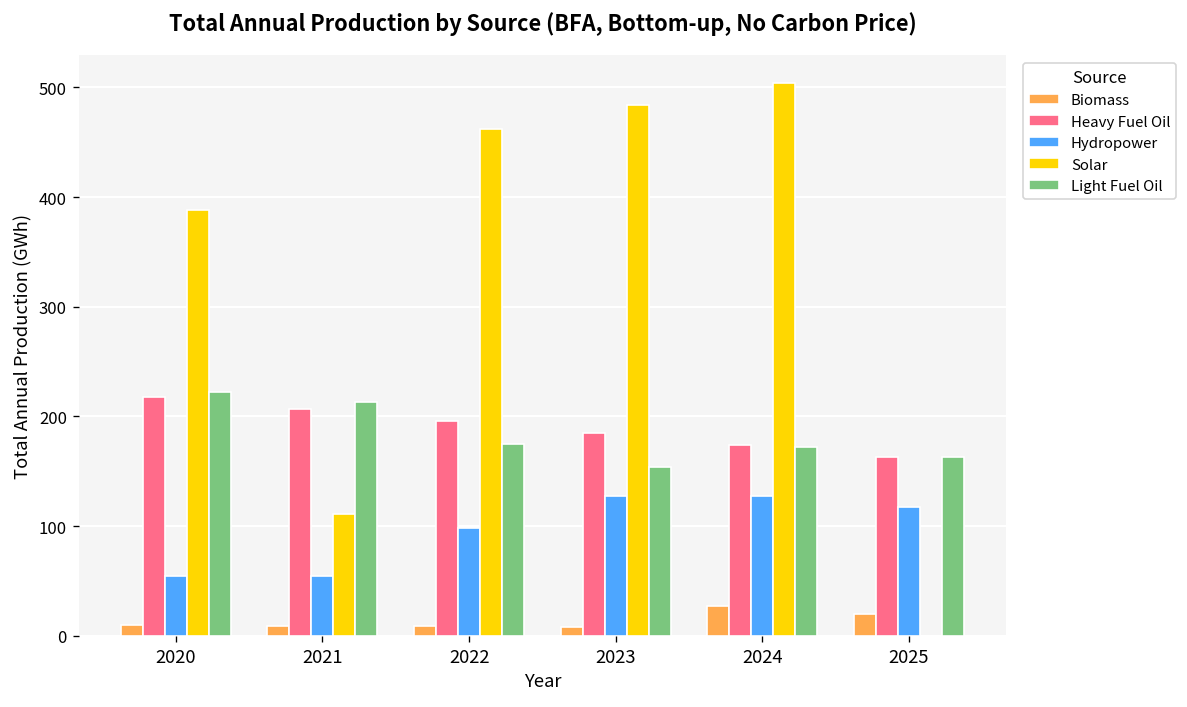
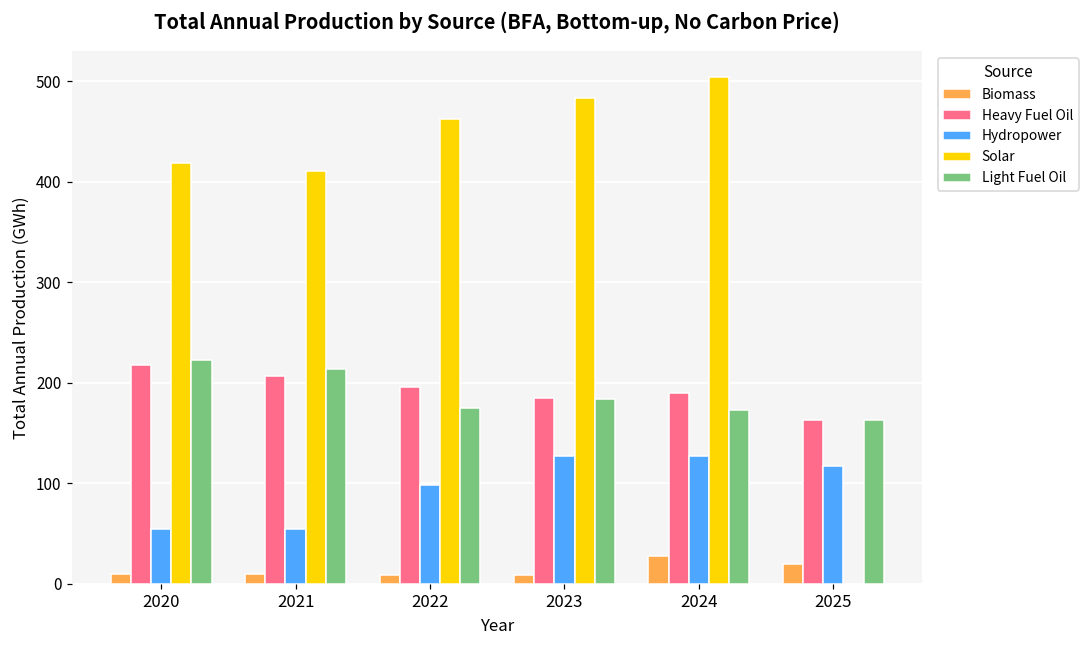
Solar, 2020: 390 -> 420
Solar, 2021: 110 -> 410
Light Fuel Oil, 2023: 150 -> 180
Heavy Fuel Oil, 2024: 170 -> 190
